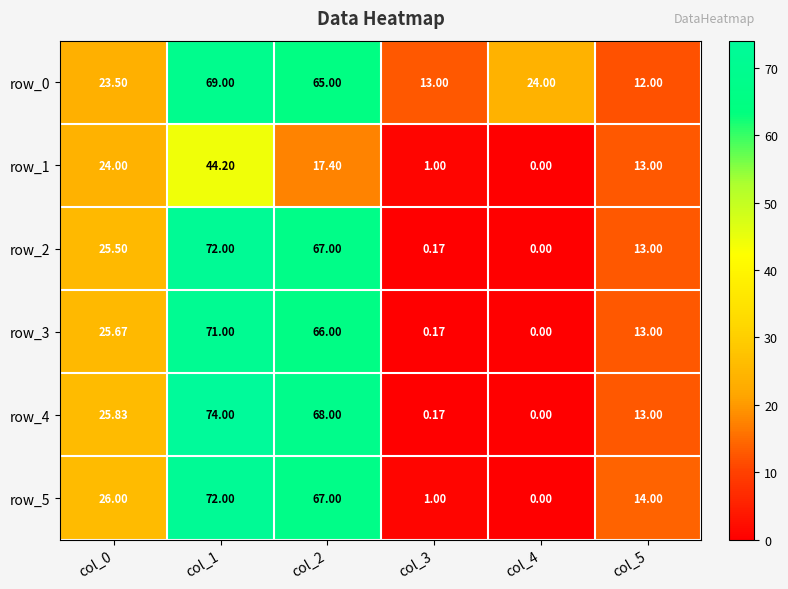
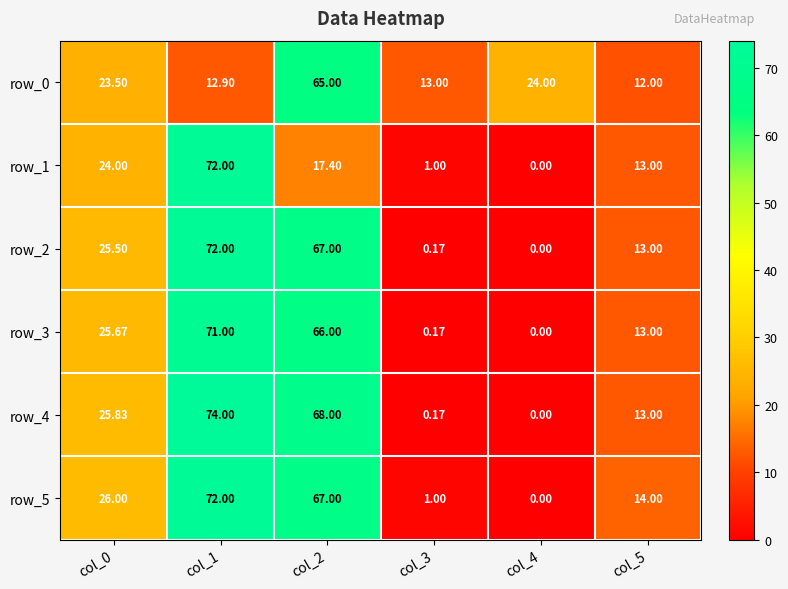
row_0, col_1: 69.00 -> 12.90
row_1, col_1: 44.20 -> 72.00
